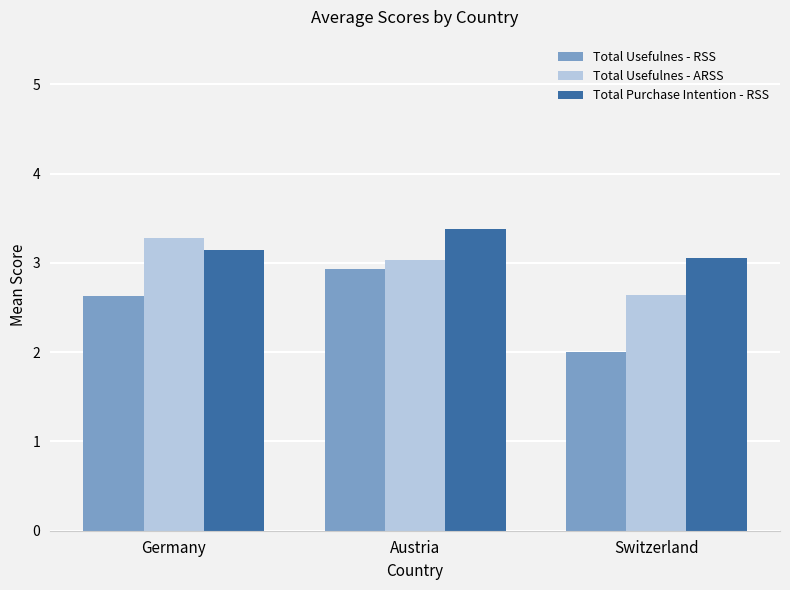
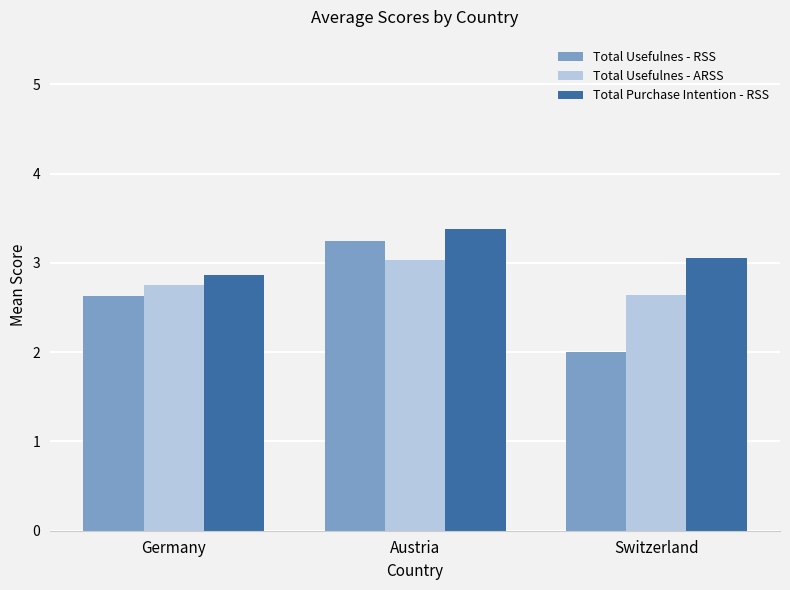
Total Usefulnes - ARSS, Germany: 3.3 -> 2.8
Total Purchase Intention - RSS, Germany: 3.1 -> 2.9
Total Usefulnes - RSS, Austria: 2.9 -> 3.3
